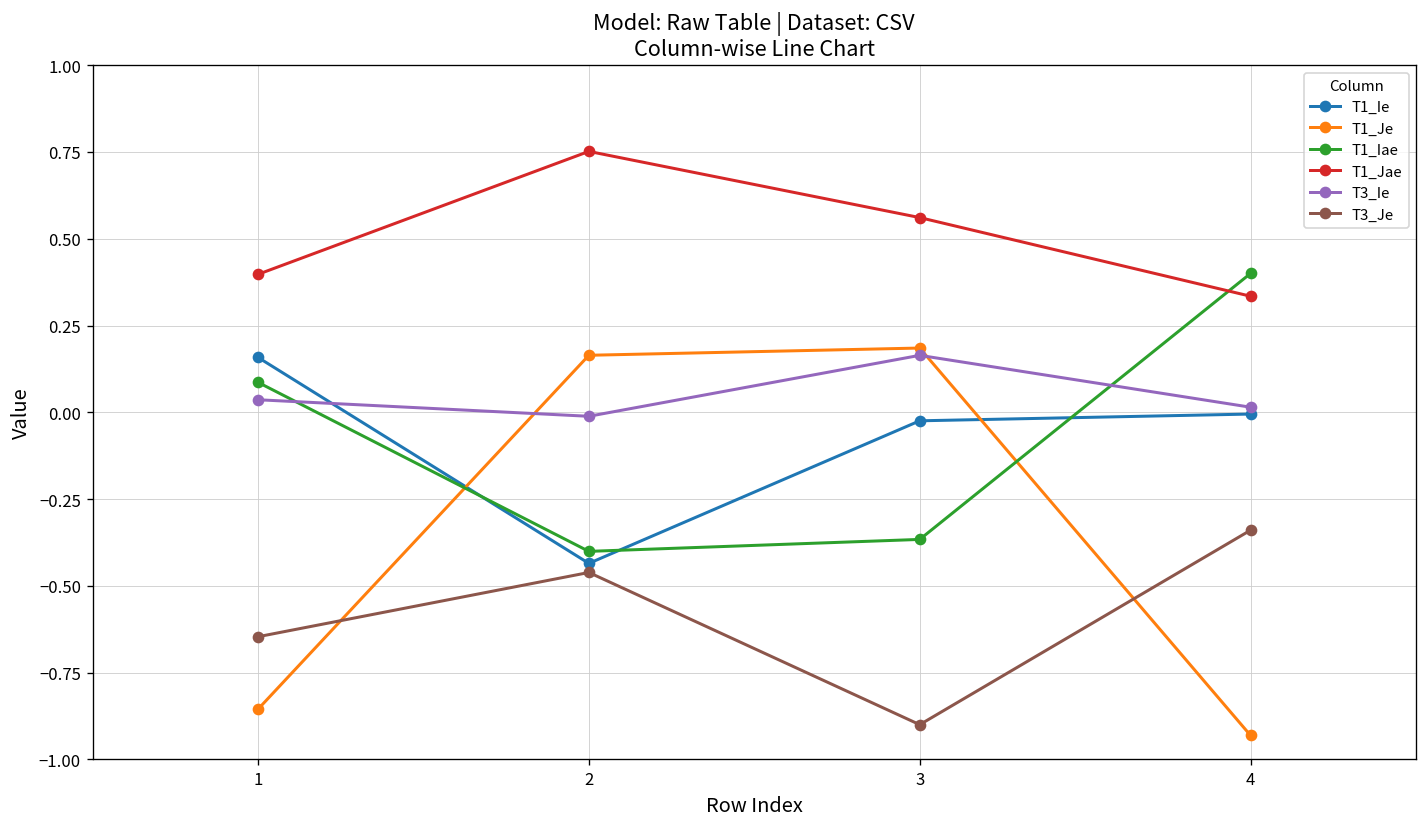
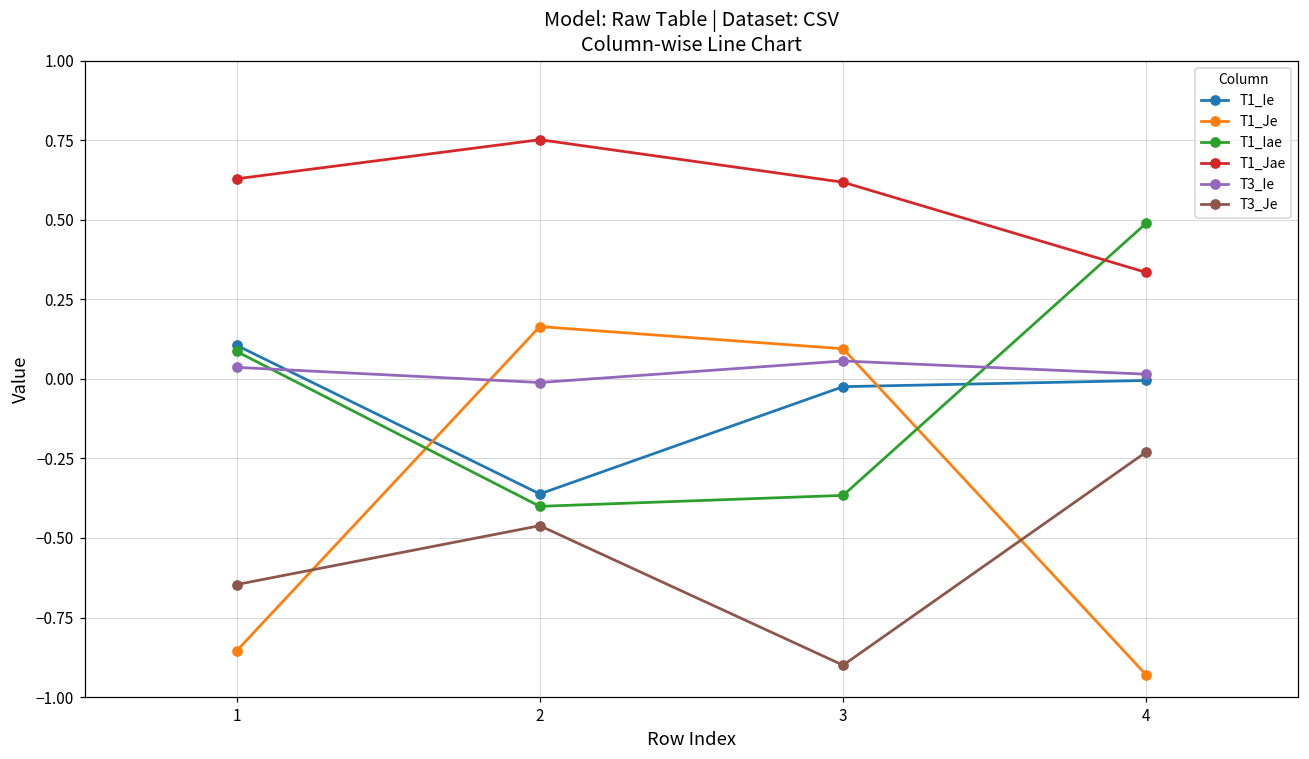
T1_Ie, 1: 0.16 -> 0.11
T1_Jae, 1: 0.40 -> 0.63
T1_Ie, 2: -0.44 -> -0.36
T1_Je, 3: 0.19 -> 0.09
T1_Jae, 3: 0.56 -> 0.62
T3_Ie, 3: 0.16 -> 0.06
T1_Iae, 4: 0.40 -> 0.49
T3_Je, 4: -0.34 -> -0.23
